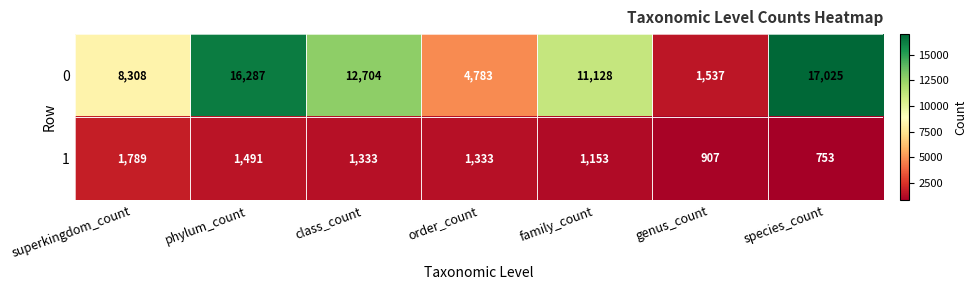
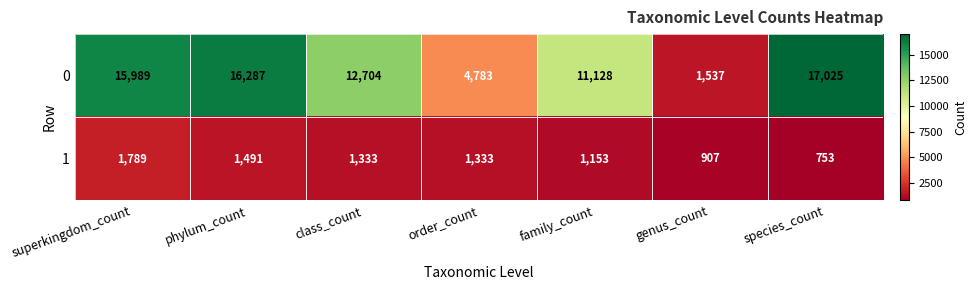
0, superkingdom_count: 8,308 -> 15,989
